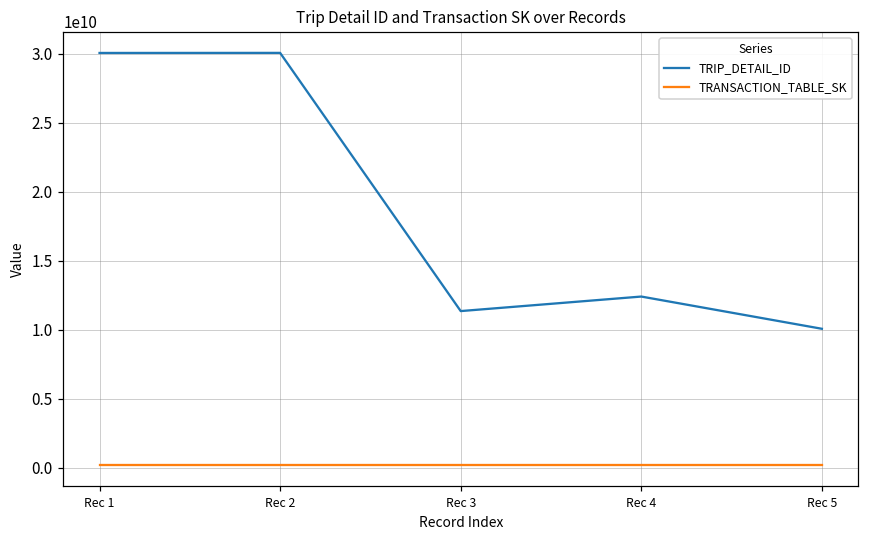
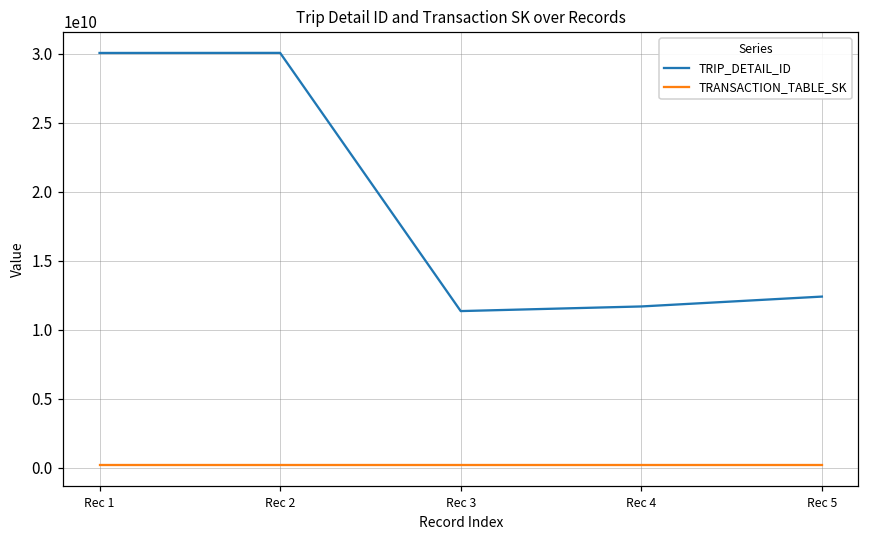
TRIP_DETAIL_ID, Rec 4: 12400000000 -> 11700000000
TRIP_DETAIL_ID, Rec 5: 10100000000 -> 12400000000
